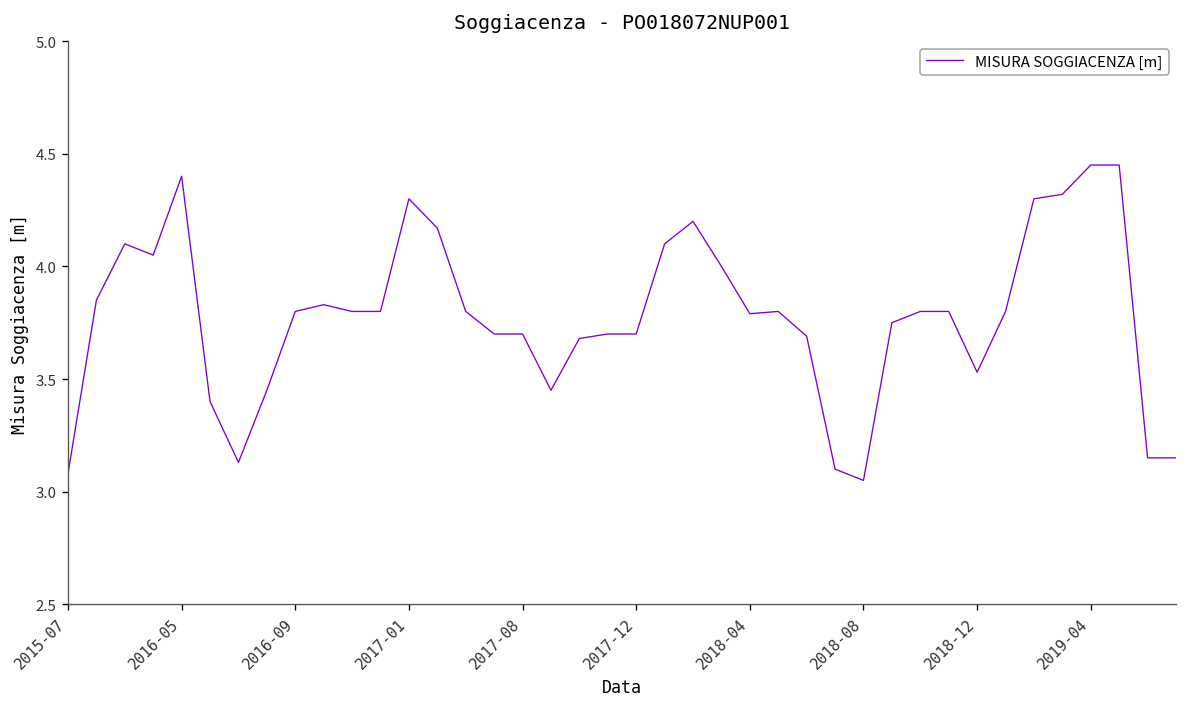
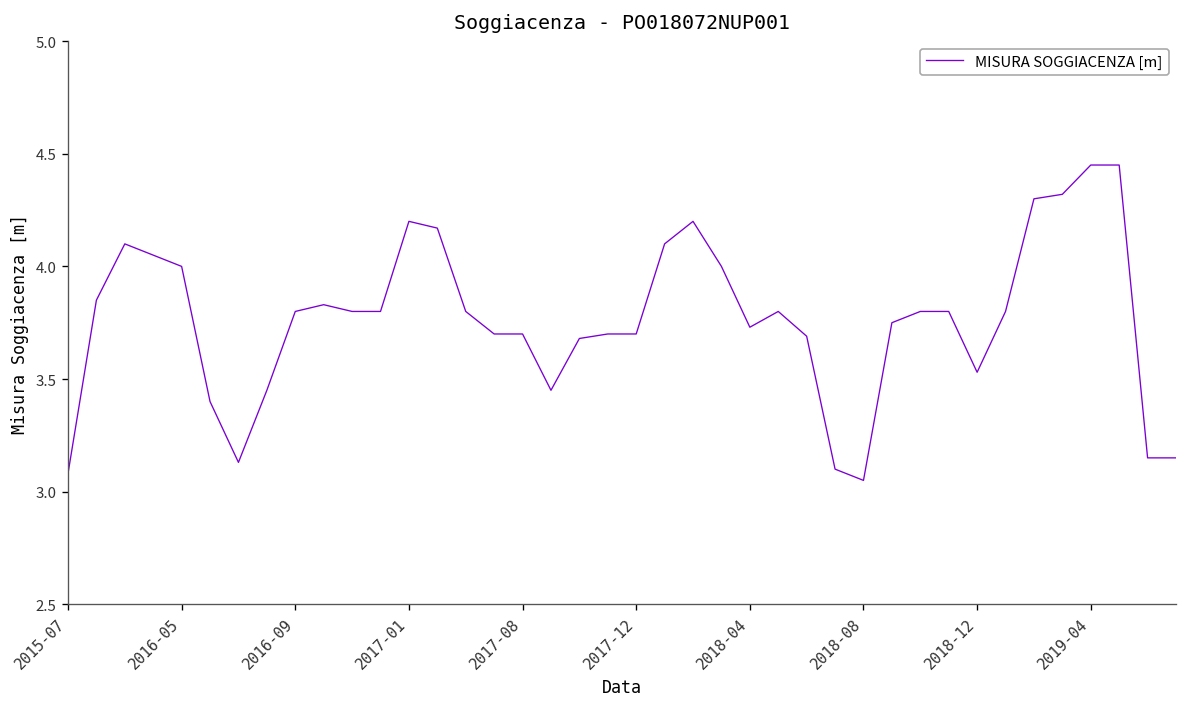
2016-05: 4.4 -> 4.0
2017-01: 4.3 -> 4.2
2018-04: 3.79 -> 3.73
